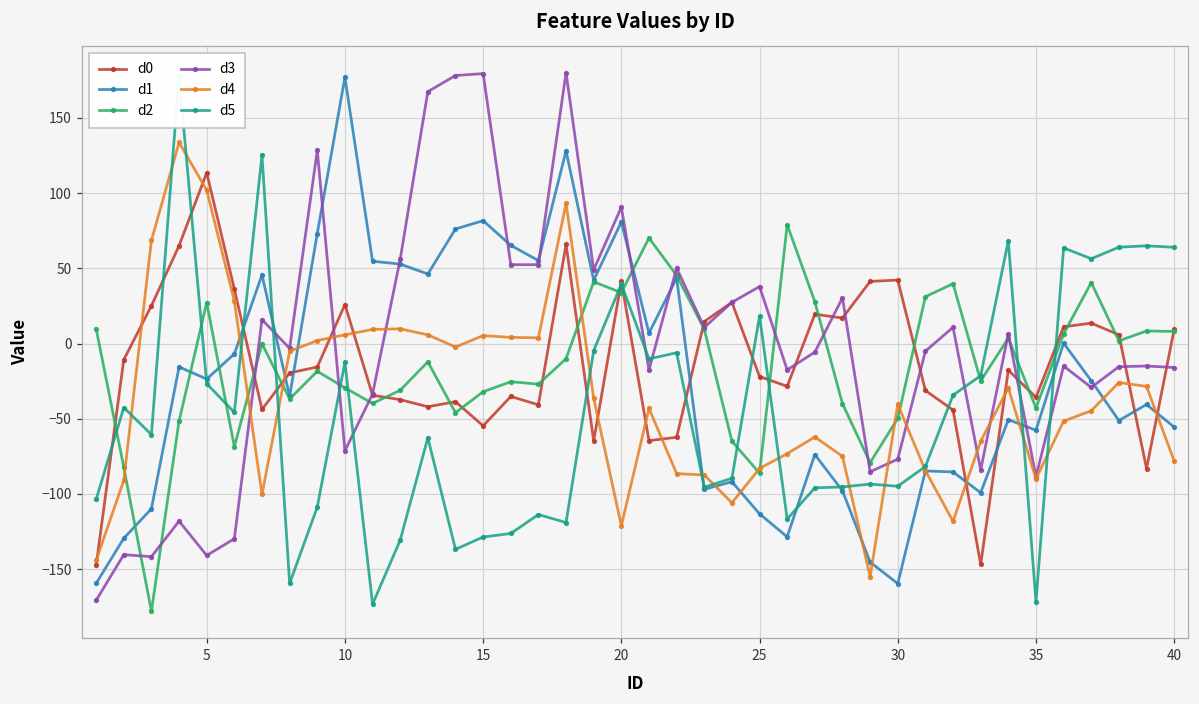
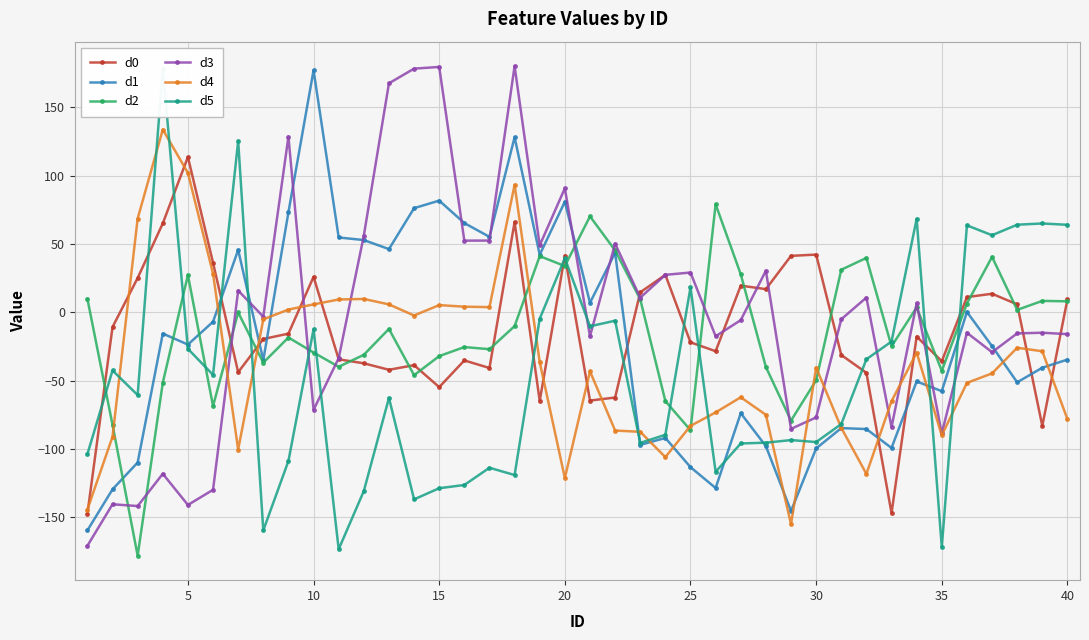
d3, 25: 38 -> 29
d1, 30: -160 -> -100
d1, 40: -56 -> -35
